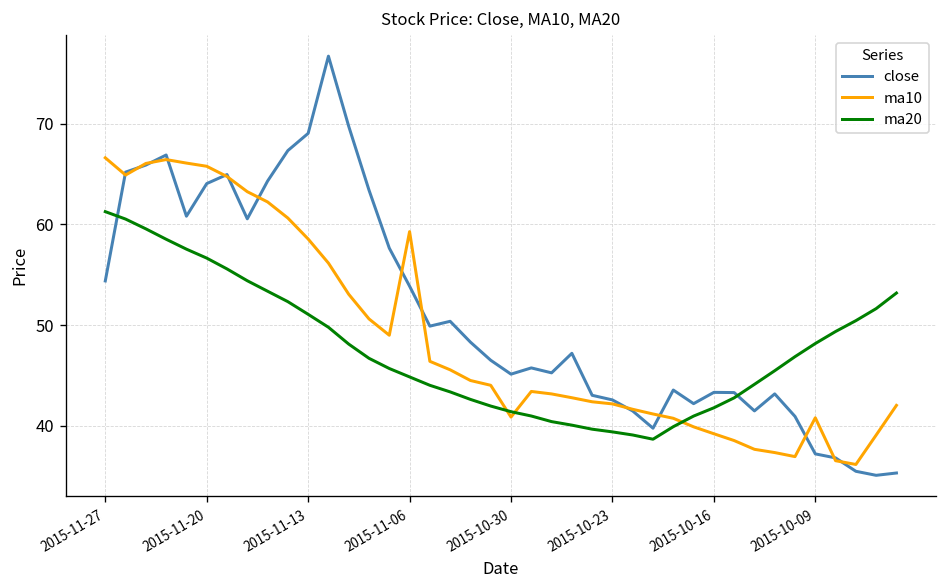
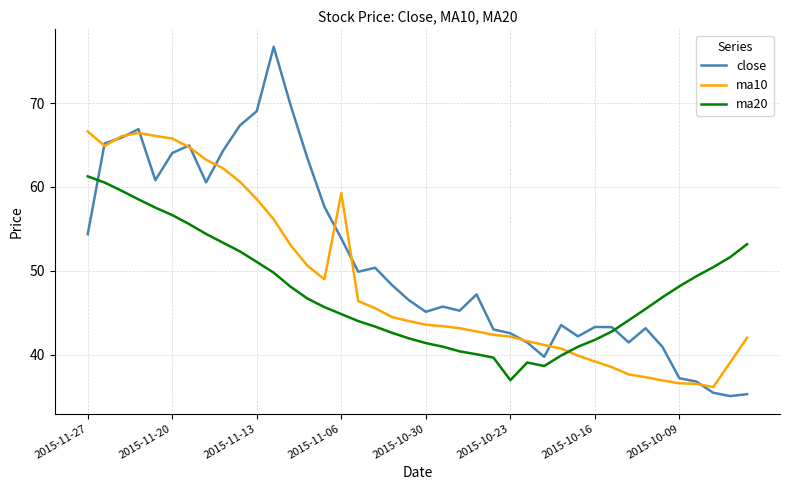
ma10, 2015-10-30: 41 -> 44
ma20, 2015-10-23: 39 -> 37
ma10, 2015-10-09: 41 -> 37
